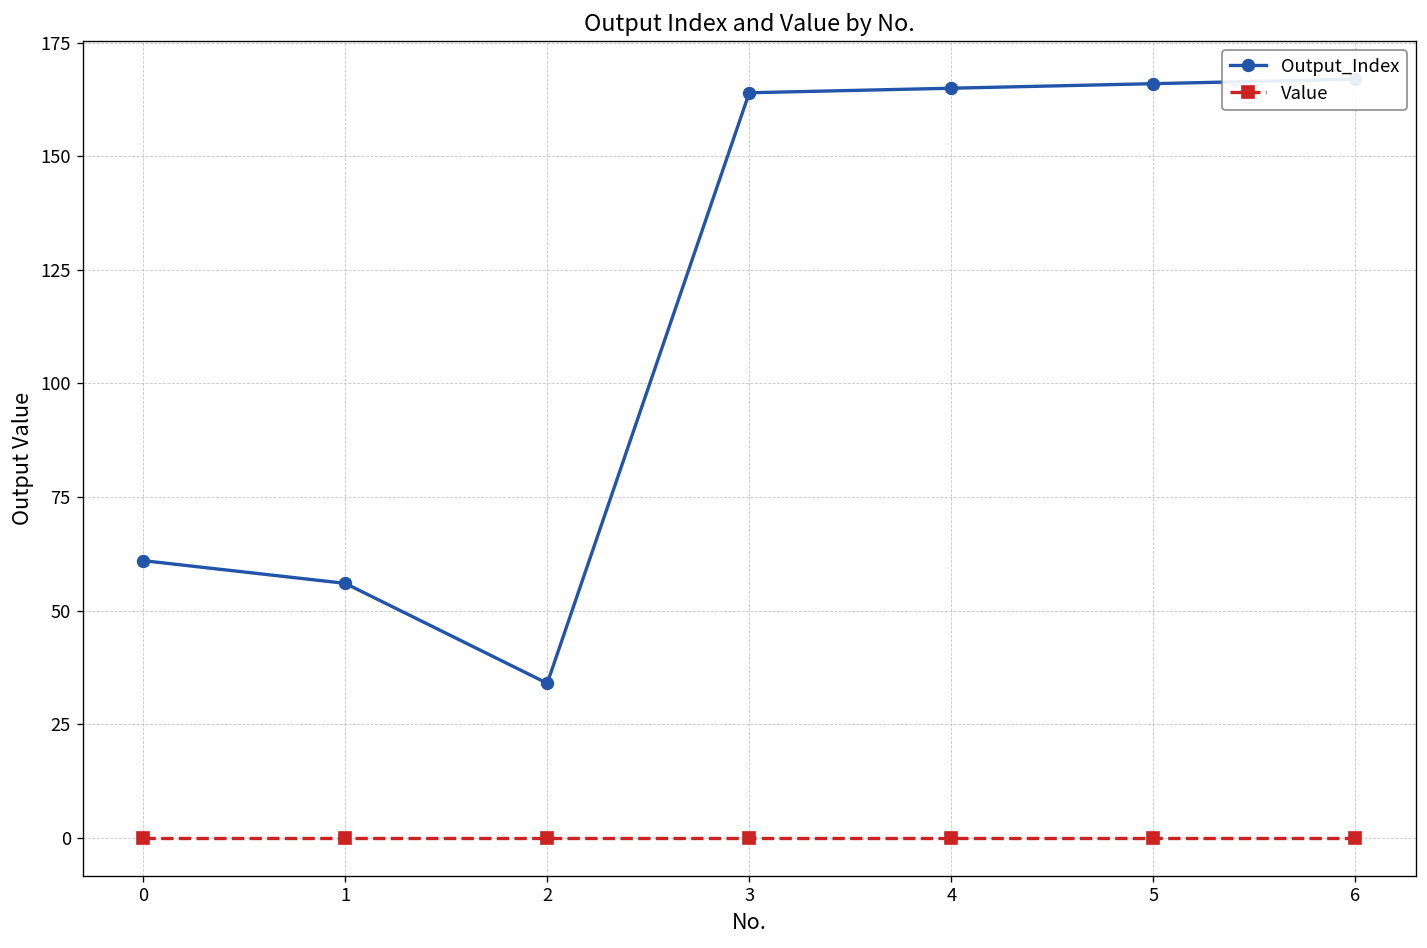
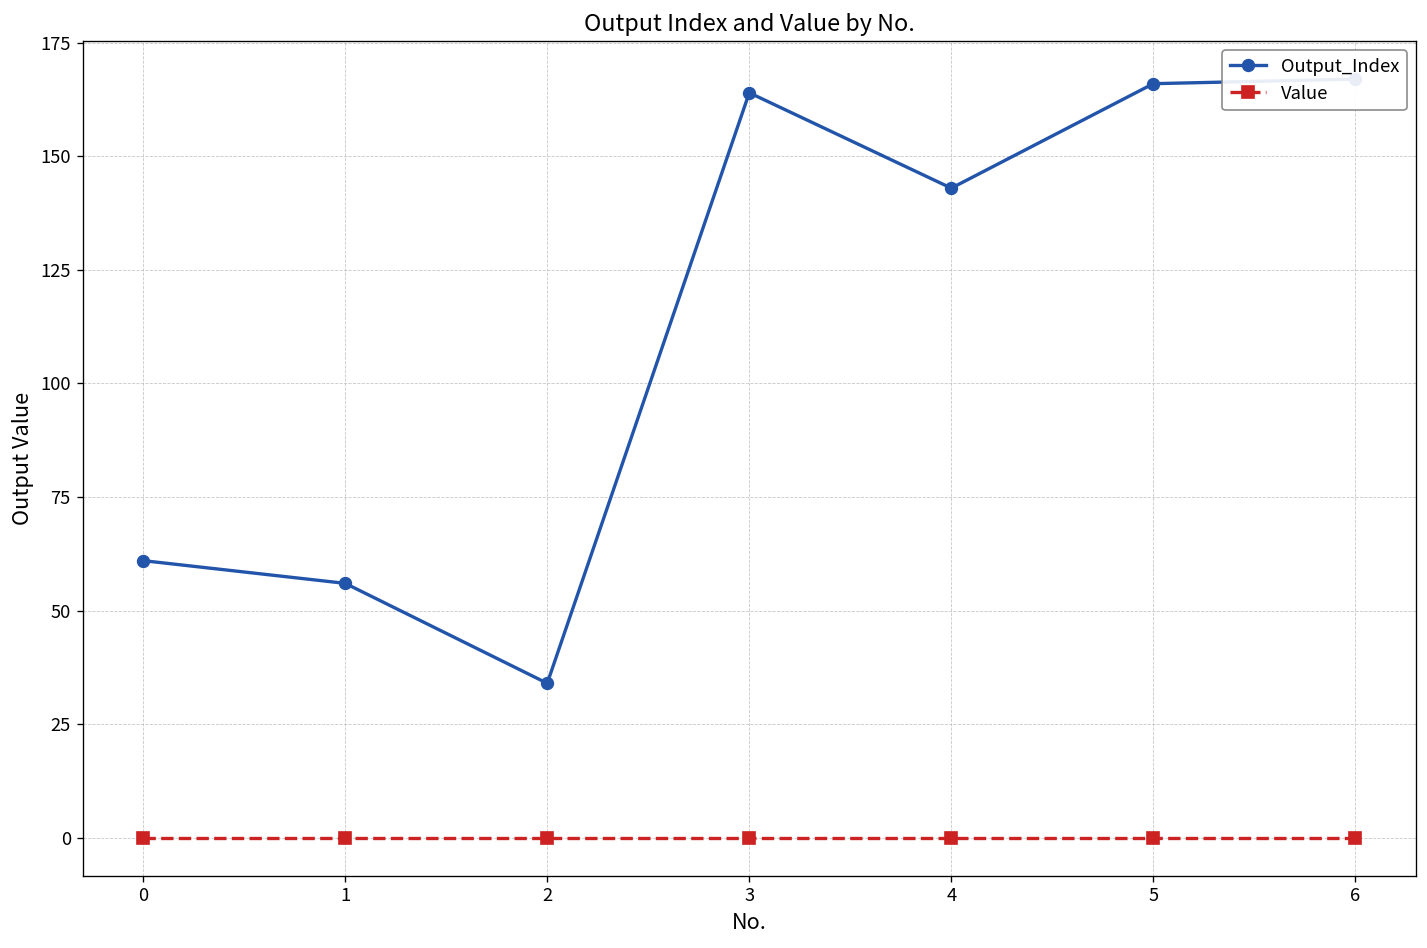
Output_Index, 4: 165 -> 143
